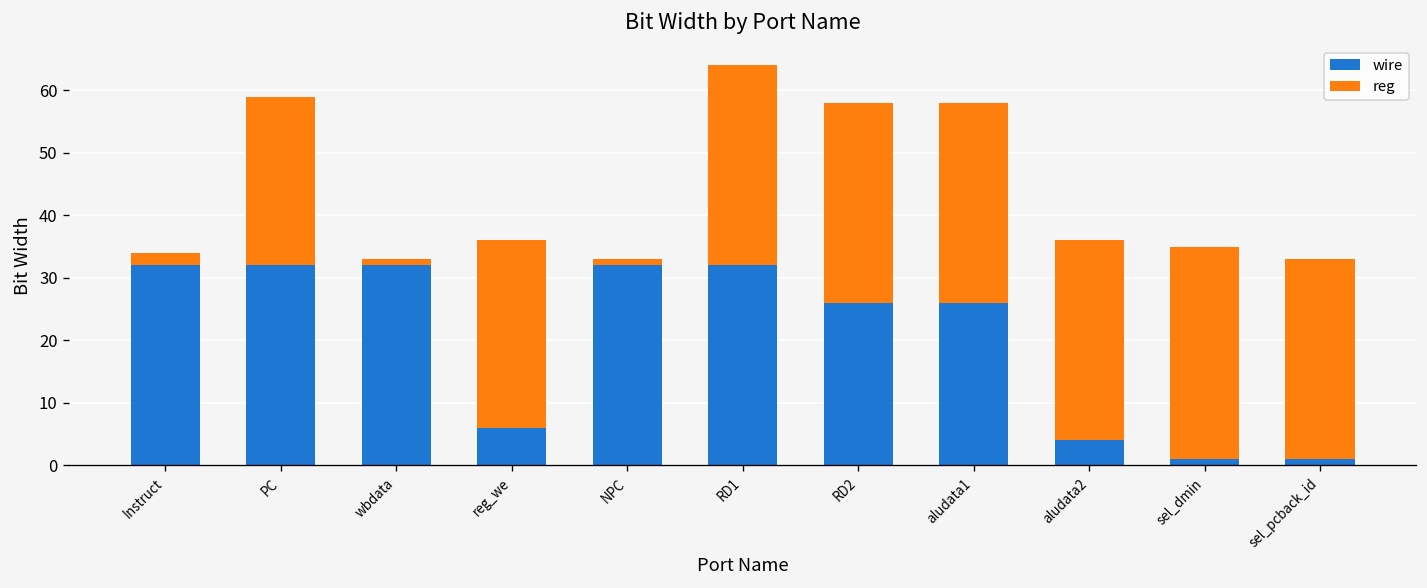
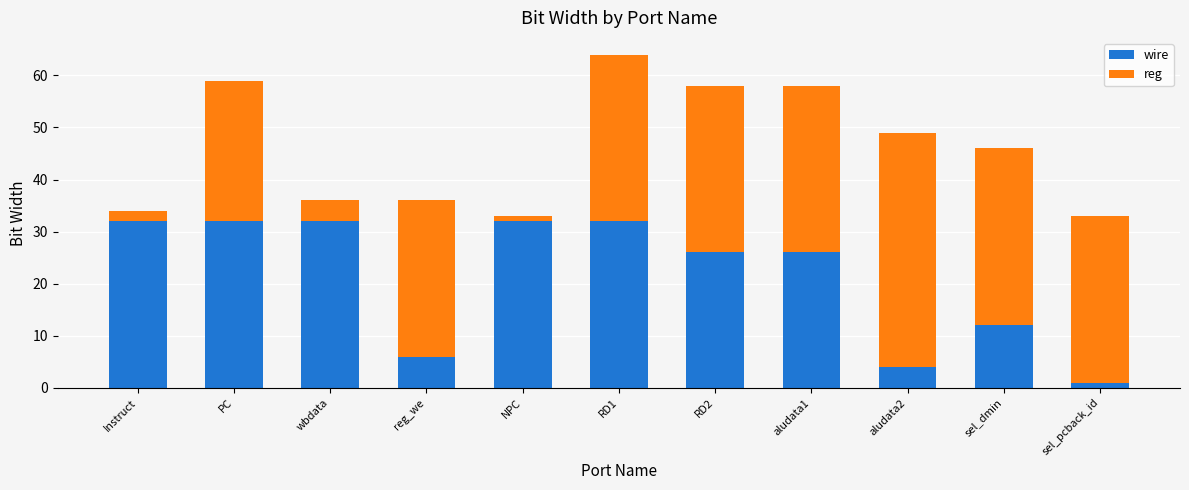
reg, wbdata: 1 -> 4
reg, aludata2: 32 -> 45
wire, sel_dmin: 1 -> 12
